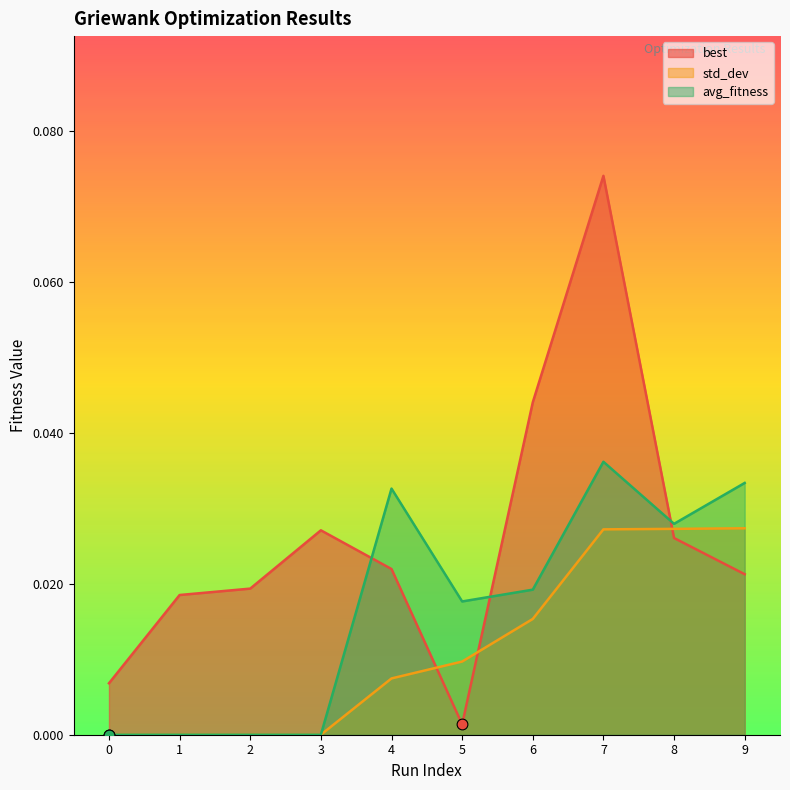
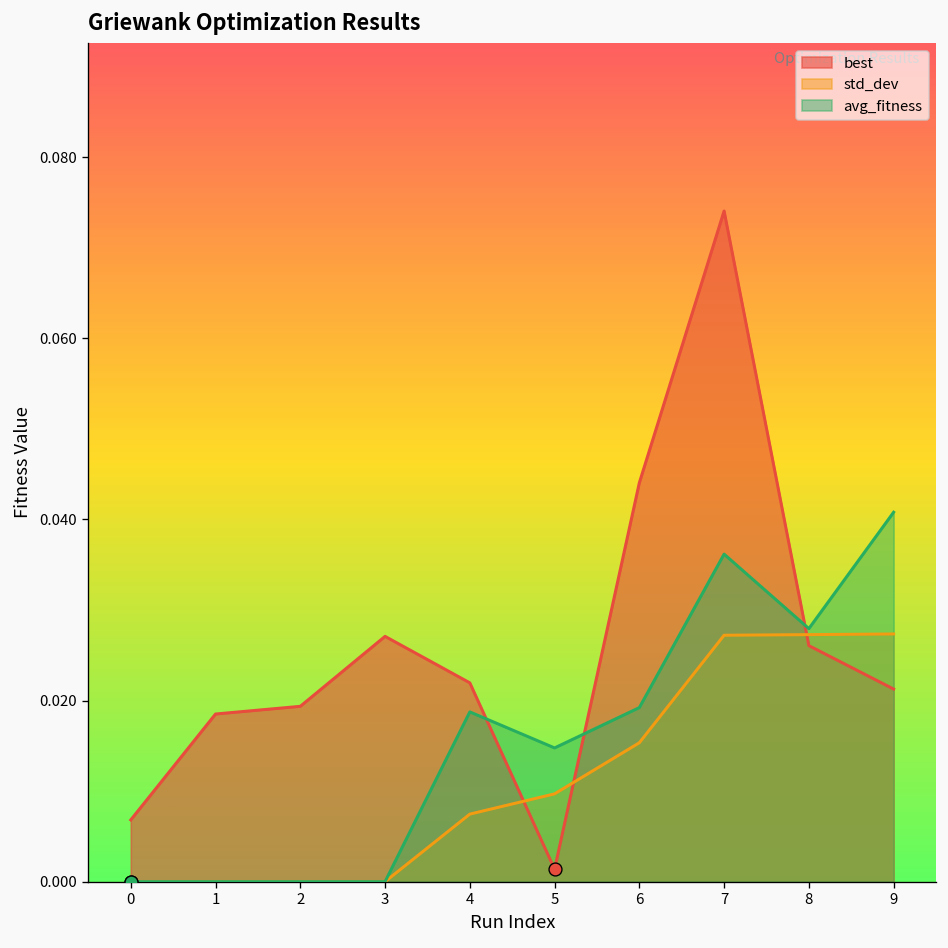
avg_fitness, 4: 0.033 -> 0.019
avg_fitness, 5: 0.018 -> 0.015
avg_fitness, 9: 0.033 -> 0.041
